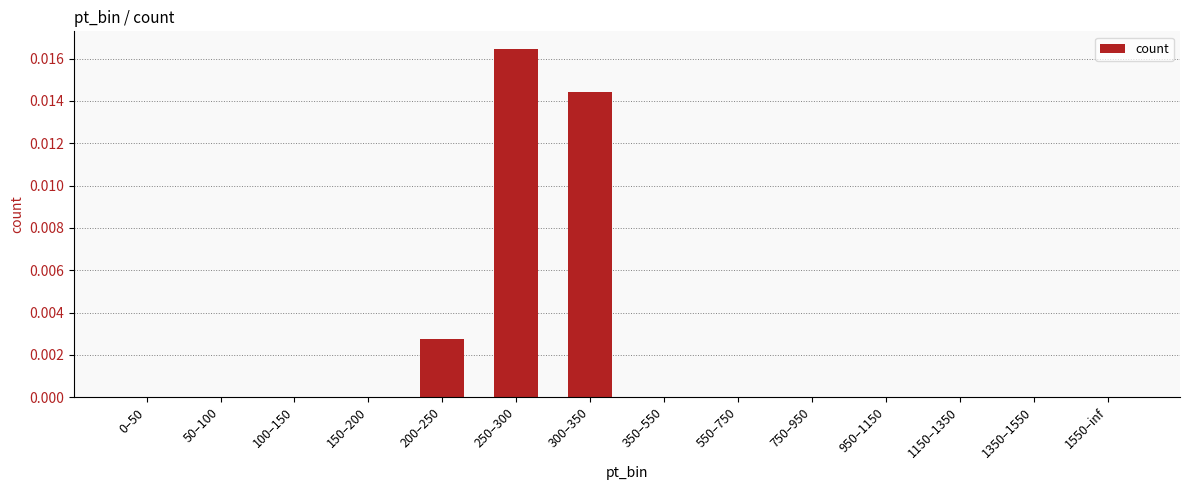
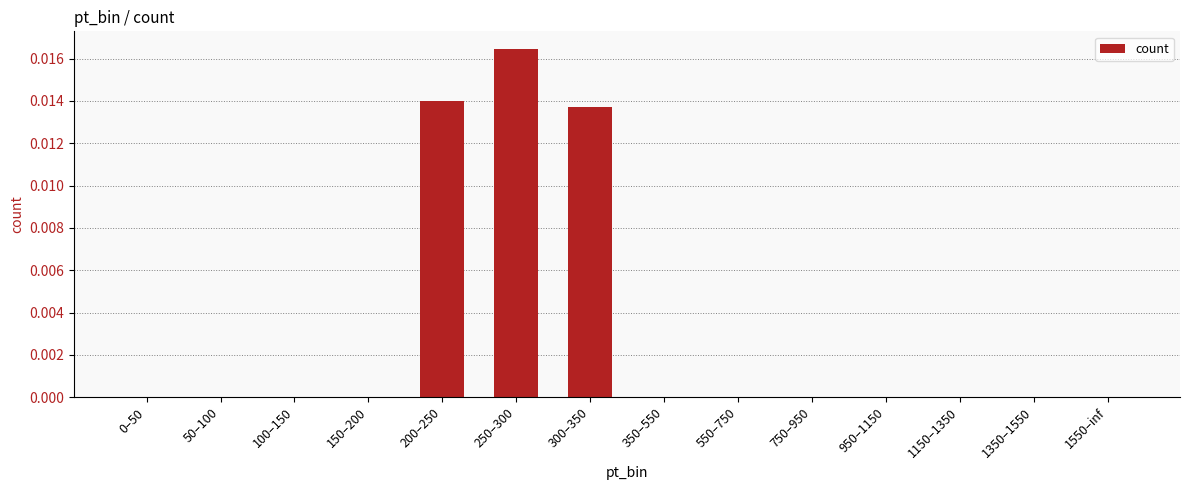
200–250: 0.0027 -> 0.0140
300–350: 0.0144 -> 0.0137
